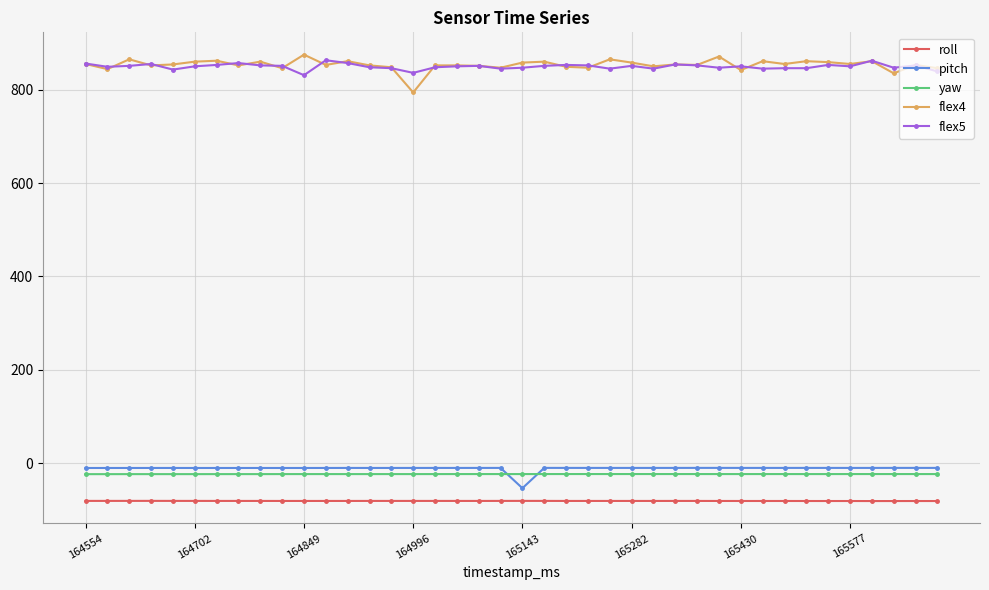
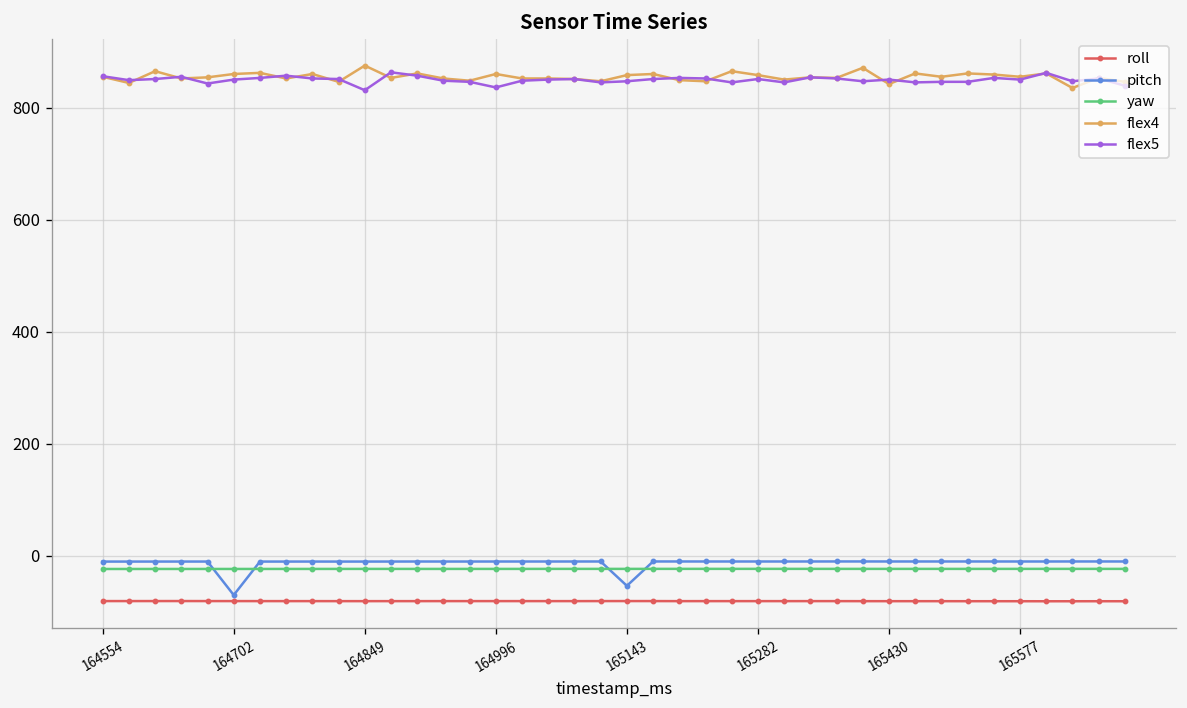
pitch, 164702: -10 -> -70
flex4, 164996: 790 -> 860
